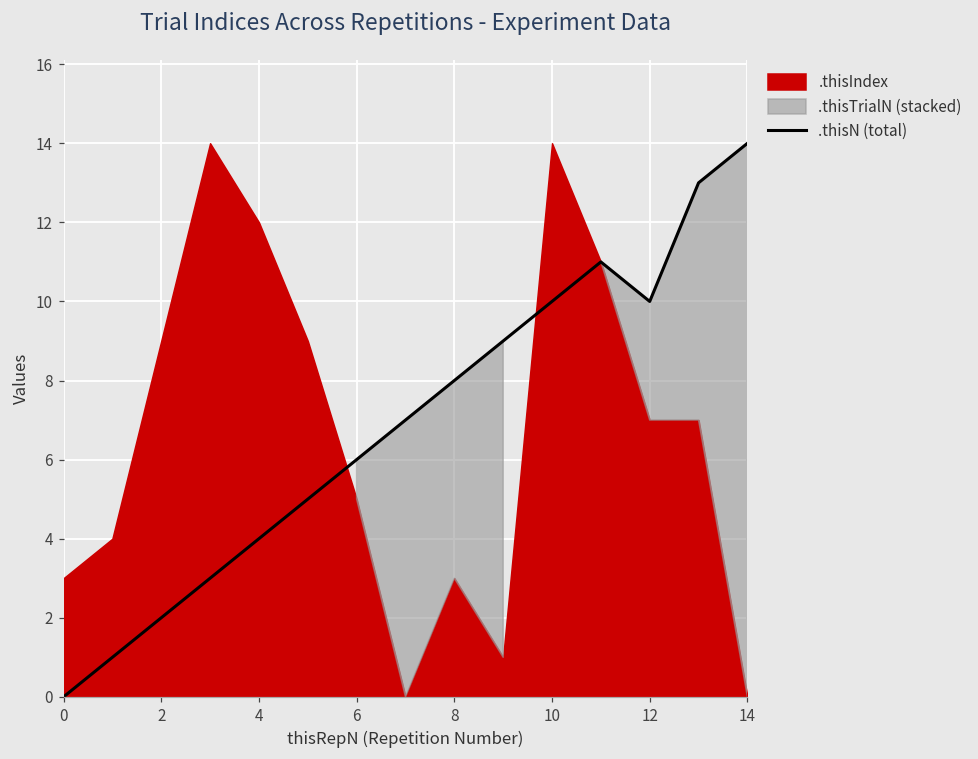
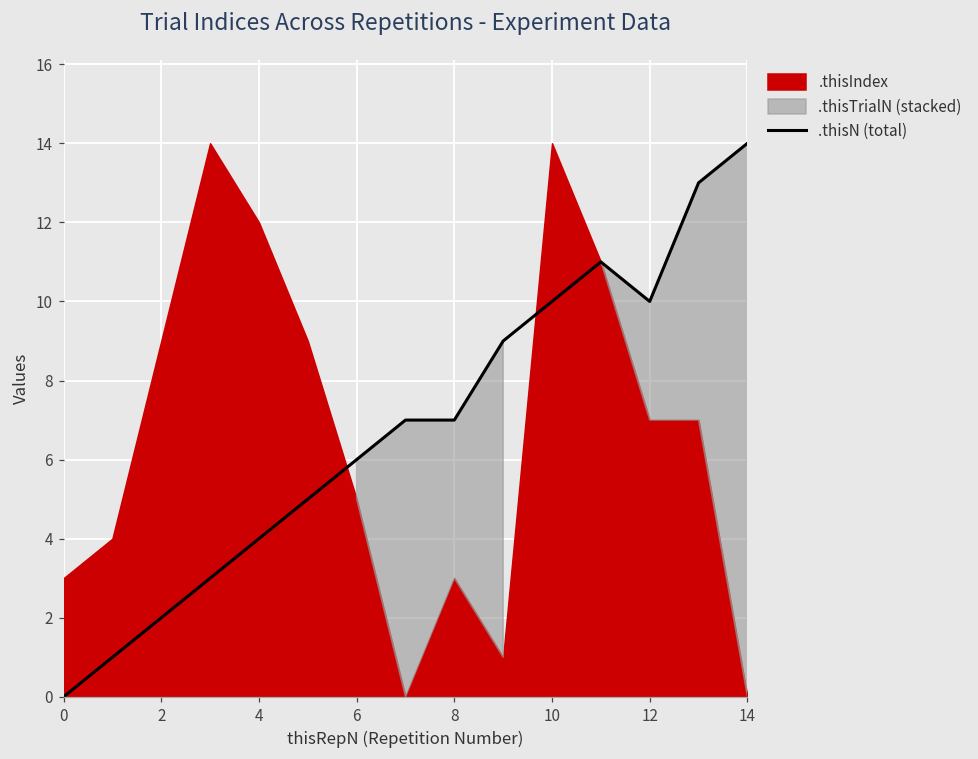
.thisN (total), 8: 8 -> 7
